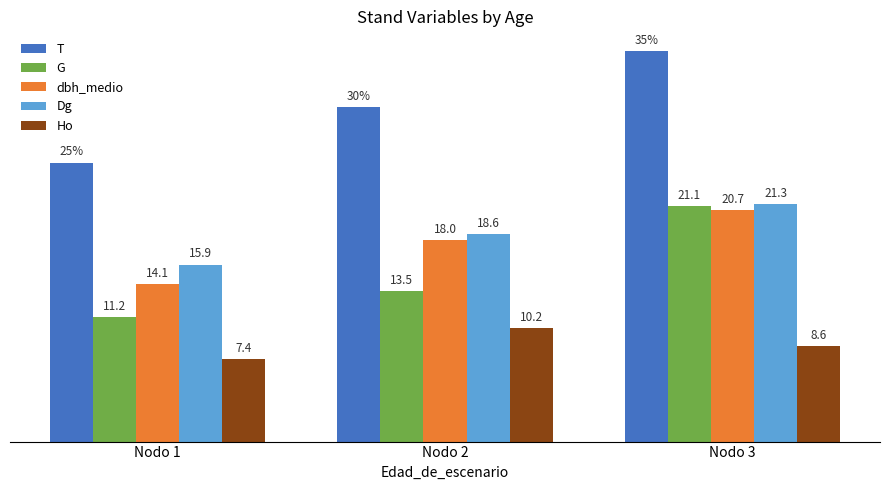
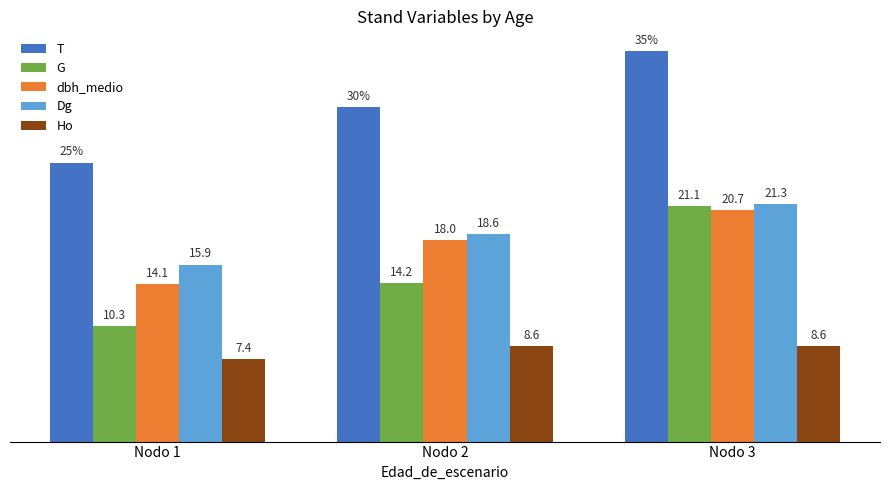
G, Nodo 1: 11.2 -> 10.3
G, Nodo 2: 13.5 -> 14.2
Ho, Nodo 2: 10.2 -> 8.6
